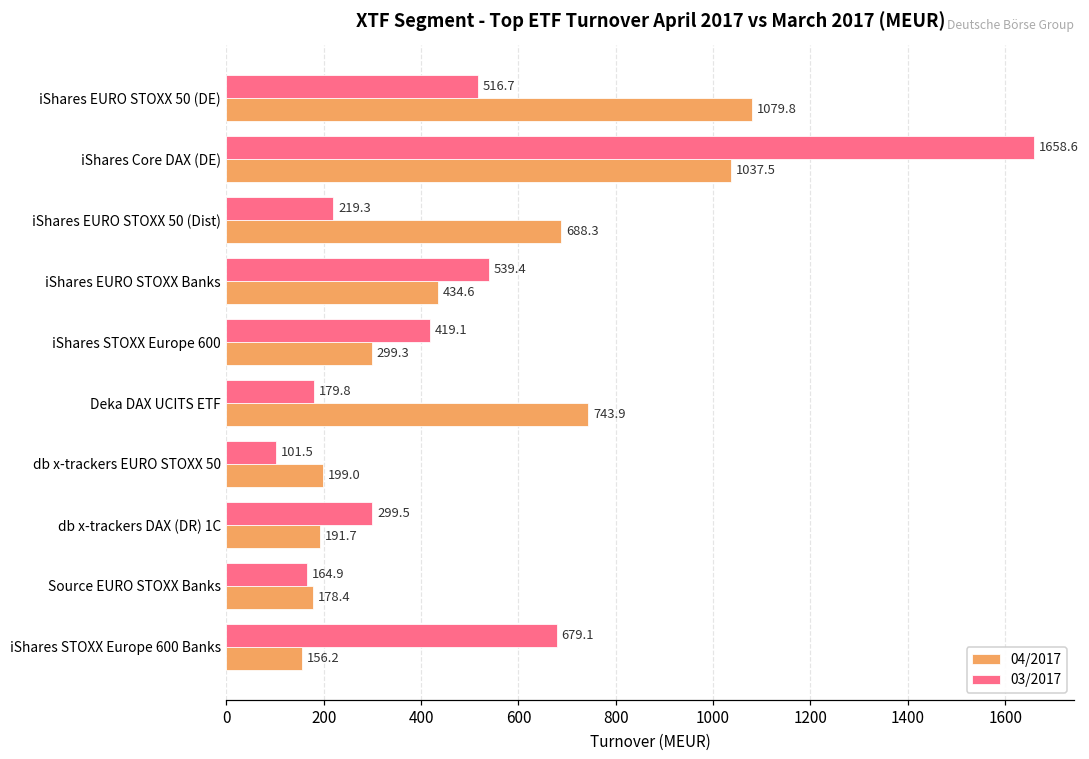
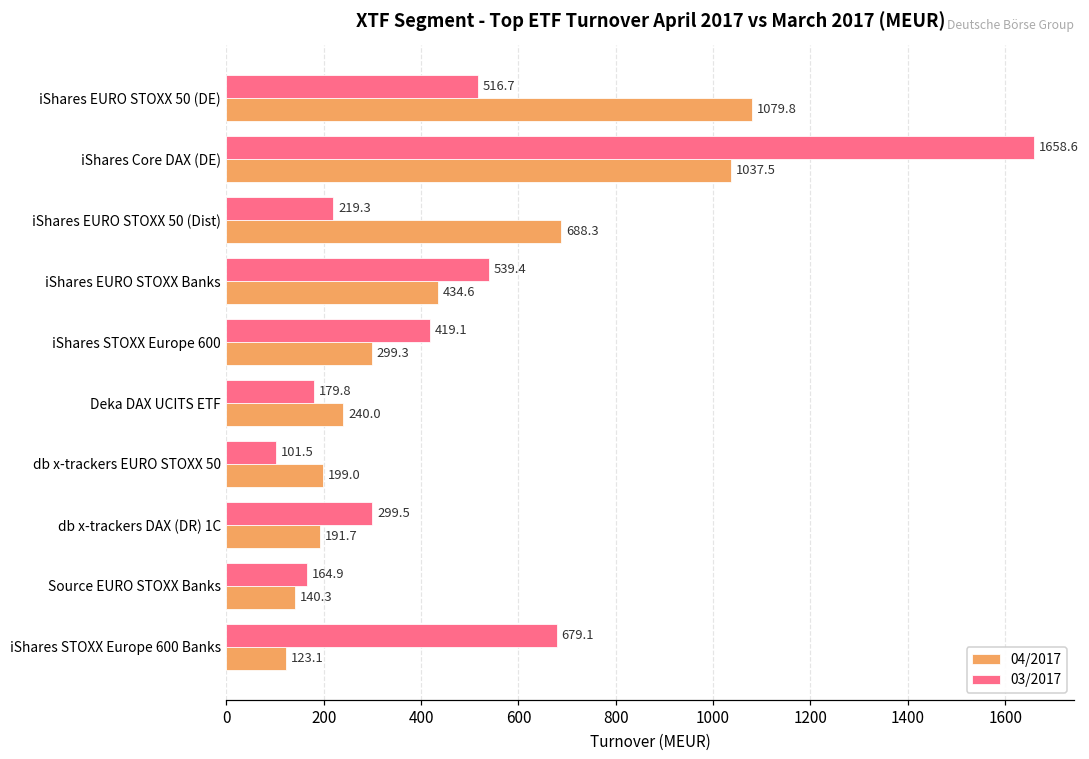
04/2017, Deka DAX UCITS ETF: 743.9 -> 240.0
04/2017, Source EURO STOXX Banks: 178.4 -> 140.3
04/2017, iShares STOXX Europe 600 Banks: 156.2 -> 123.1
